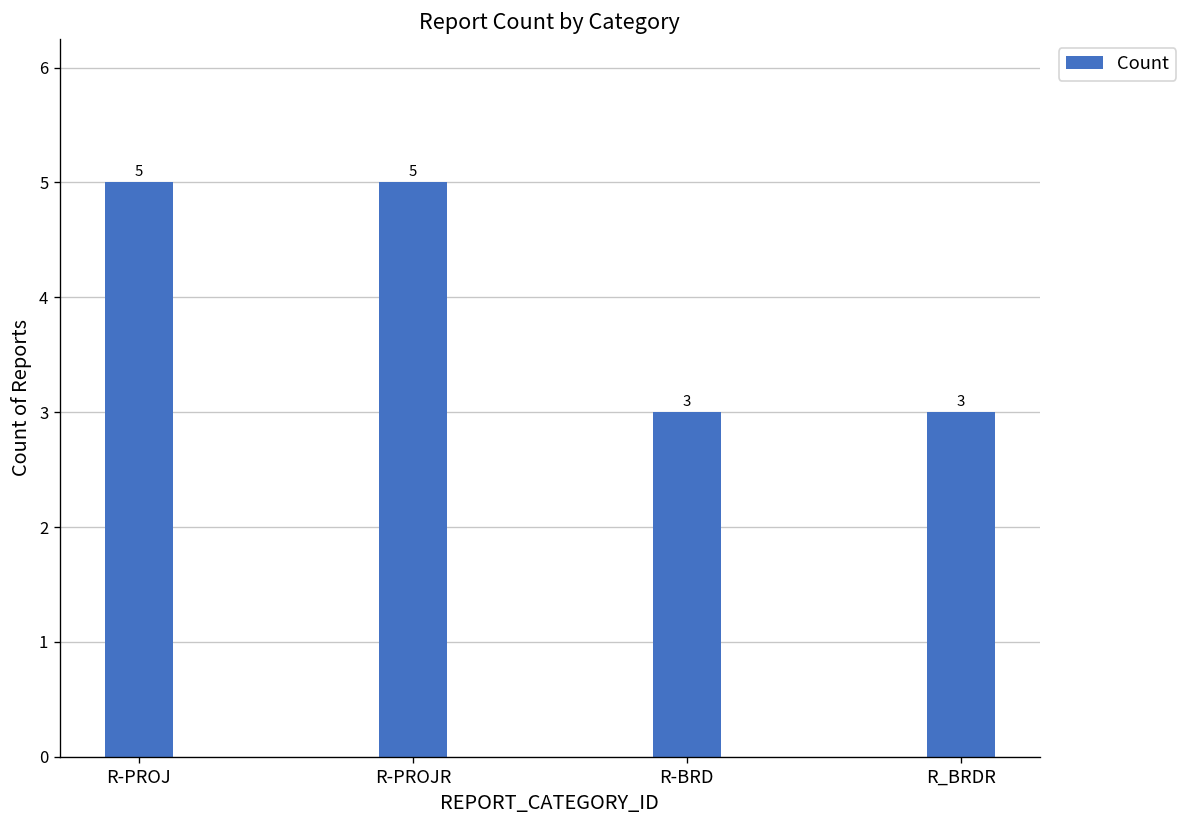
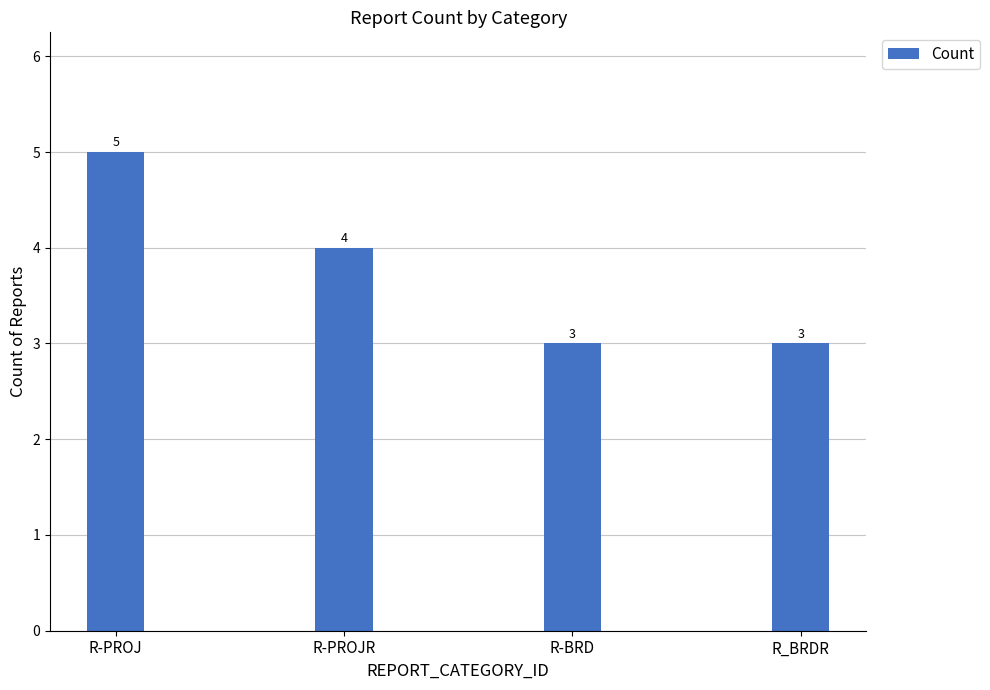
R-PROJR: 5 -> 4
